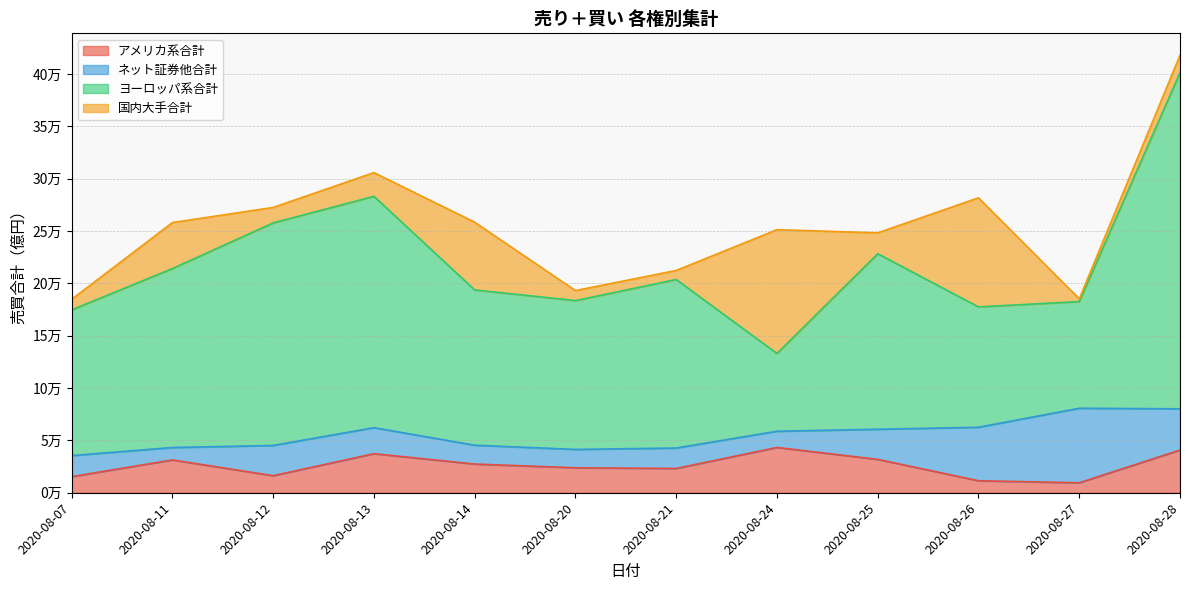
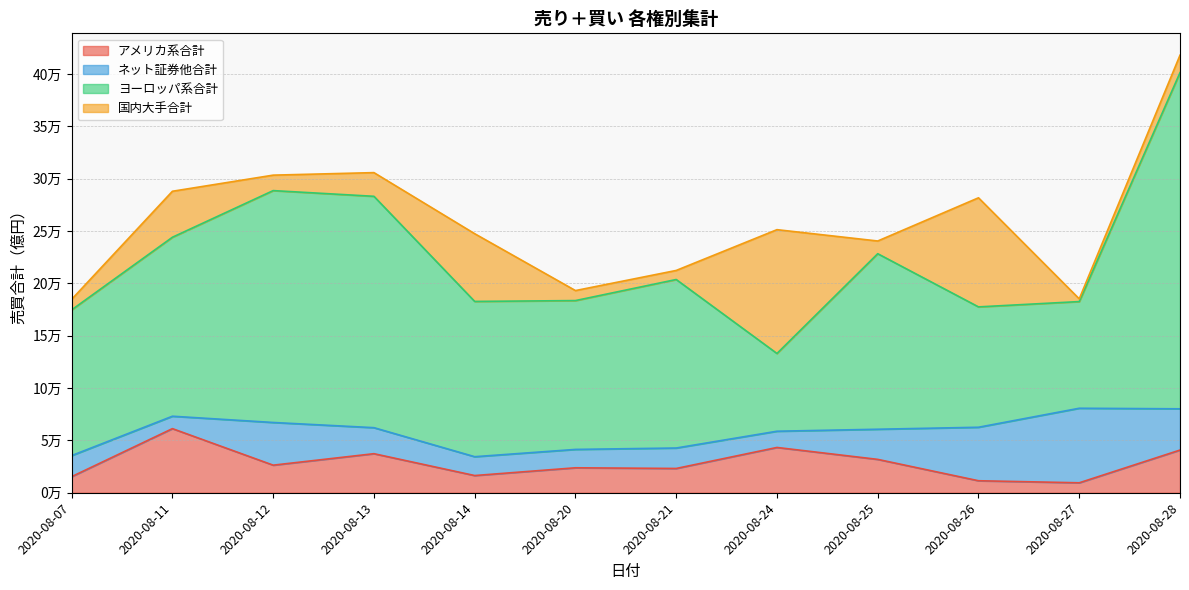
アメリカ系合計, 2020-08-11: 3.1万 -> 6.1万
アメリカ系合計, 2020-08-12: 1.6万 -> 2.6万
ネット証券他合計, 2020-08-12: 2.9万 -> 4.1万
ヨーロッパ系合計, 2020-08-12: 21.3万 -> 22.2万
アメリカ系合計, 2020-08-14: 2.7万 -> 1.6万
国内大手合計, 2020-08-25: 2.0万 -> 1.2万
